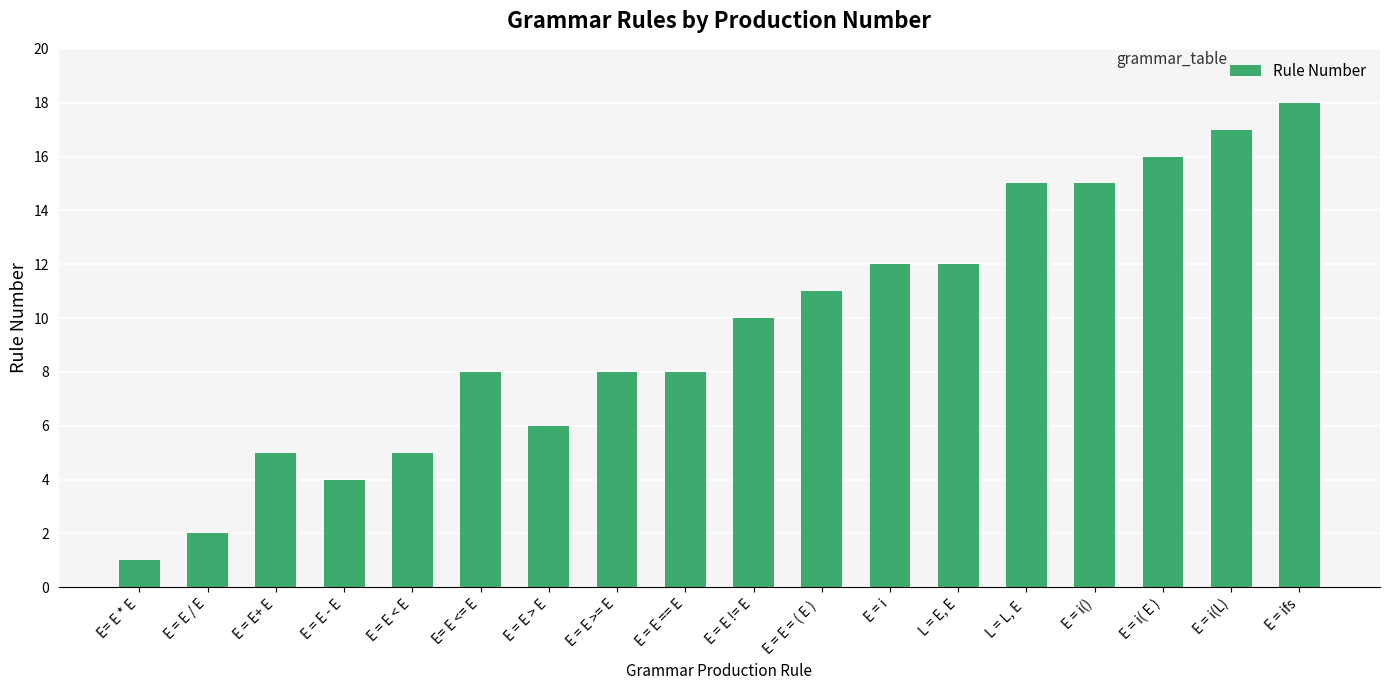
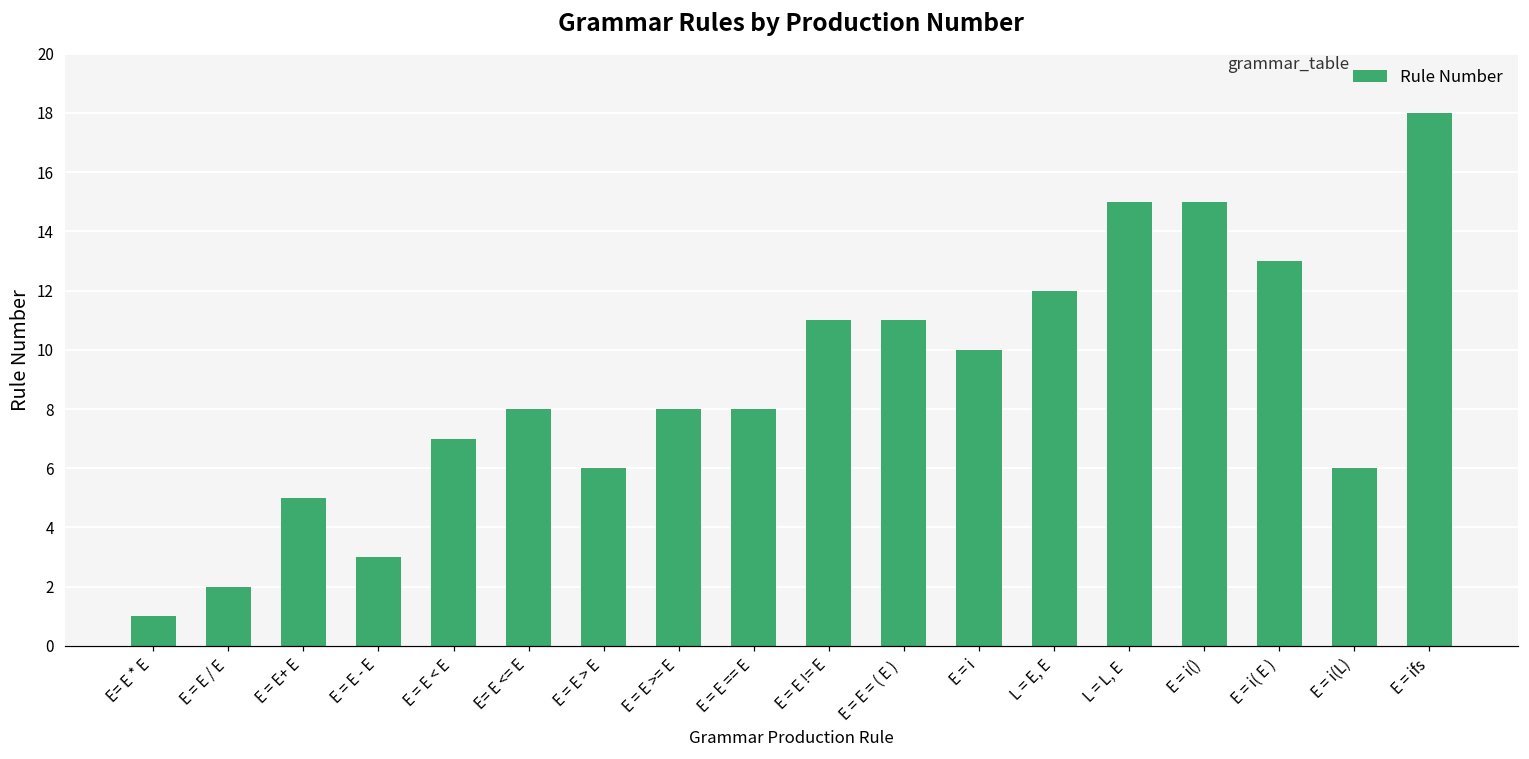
E = E - E: 4 -> 3
E = E < E: 5 -> 7
E = E != E: 10 -> 11
E = i: 12 -> 10
E = i( E ): 16 -> 13
E = i(L): 17 -> 6
